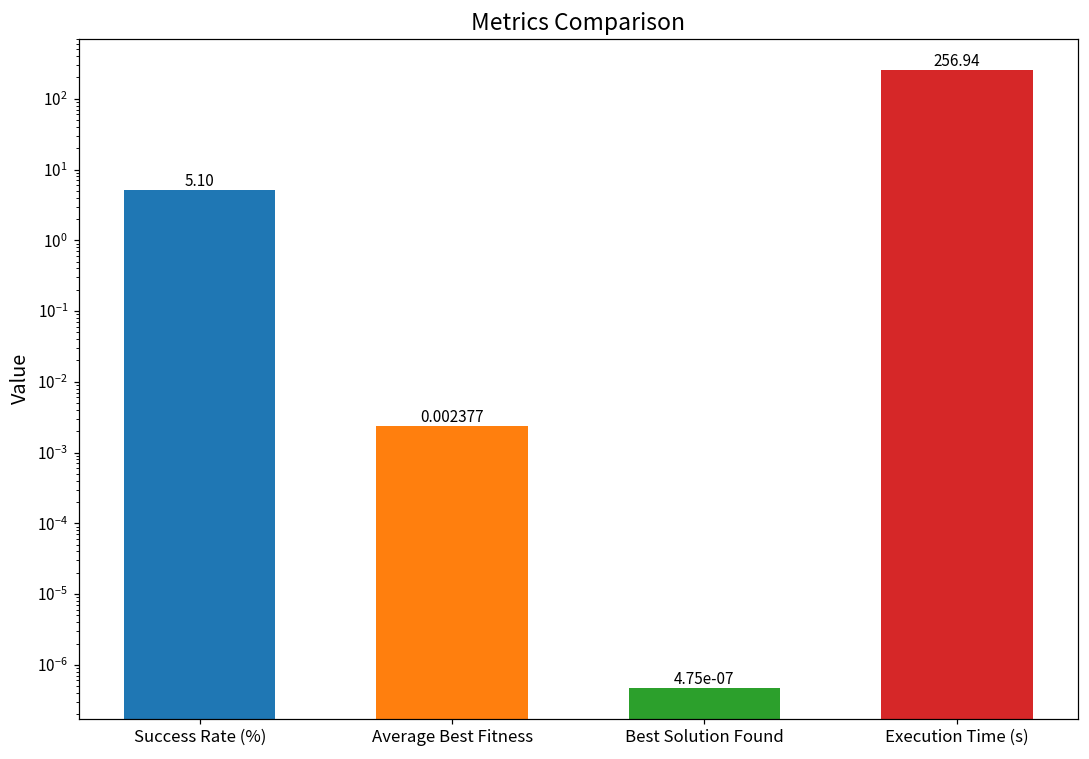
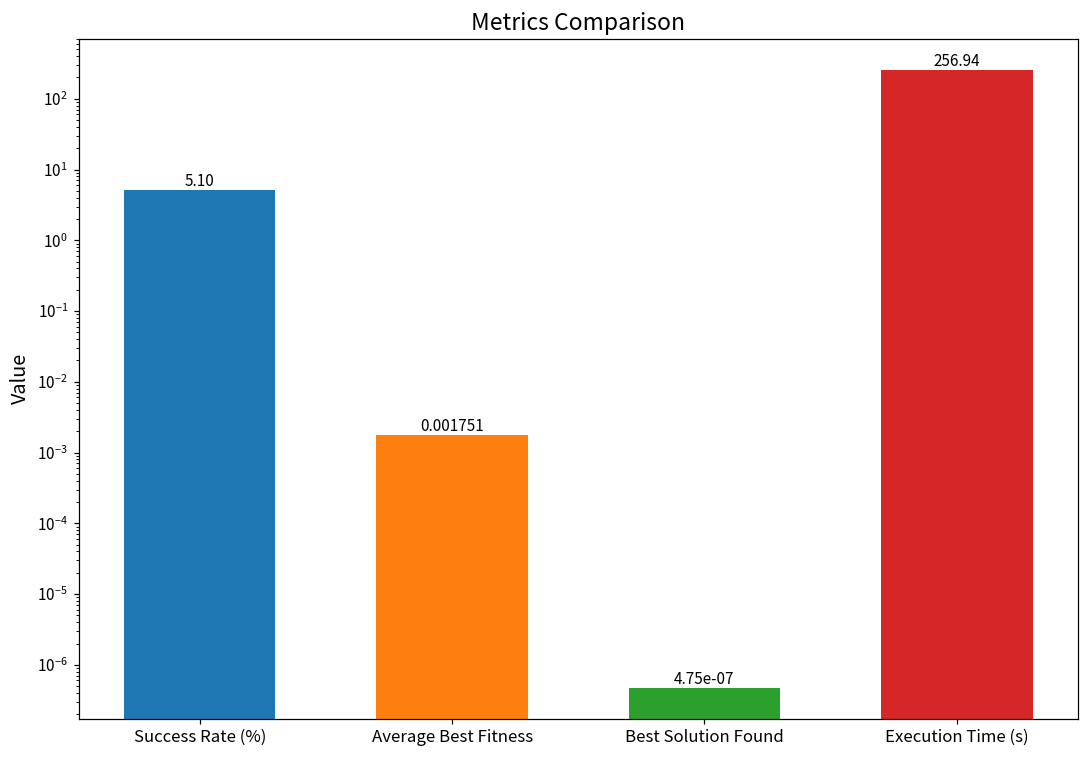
Average Best Fitness: 0.002377 -> 0.001751
